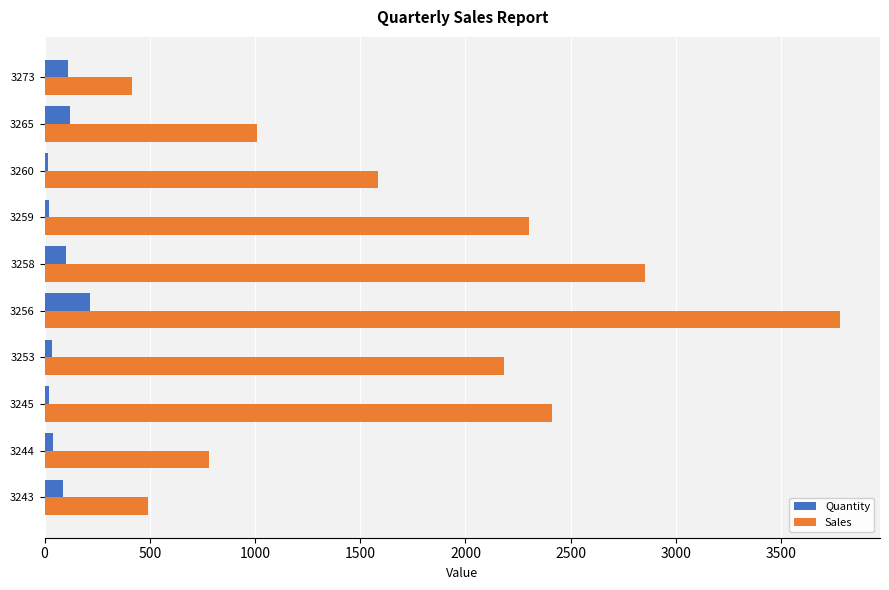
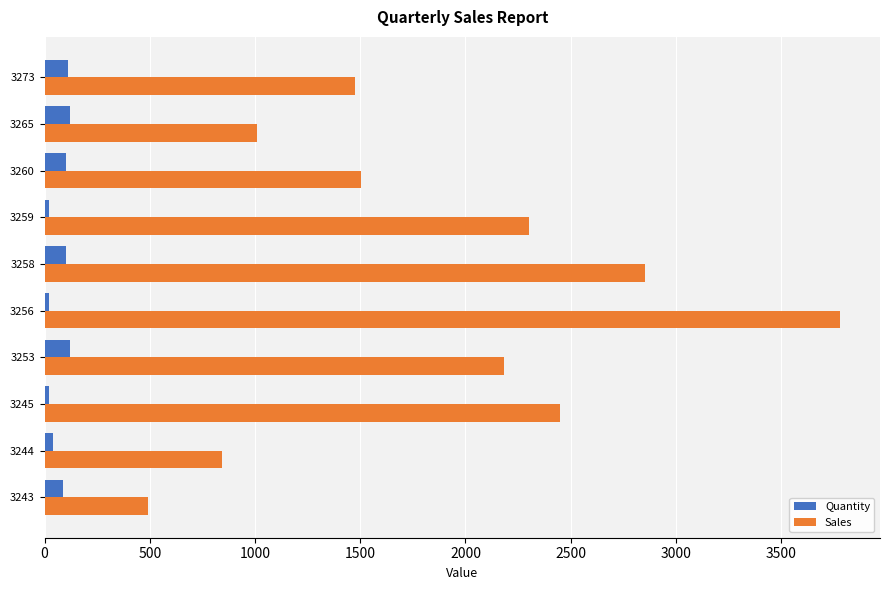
Sales, 3273: 410 -> 1480
Quantity, 3260: 20 -> 100
Sales, 3260: 1580 -> 1510
Quantity, 3256: 210 -> 20
Quantity, 3253: 40 -> 120
Sales, 3245: 2410 -> 2450
Sales, 3244: 780 -> 840
